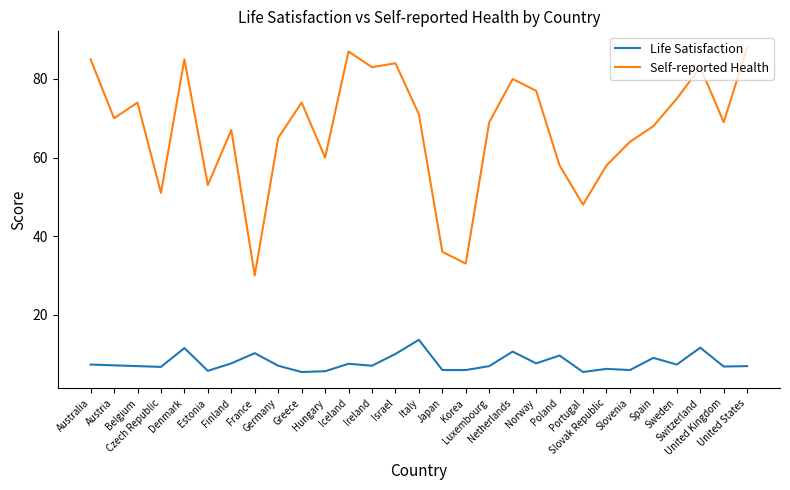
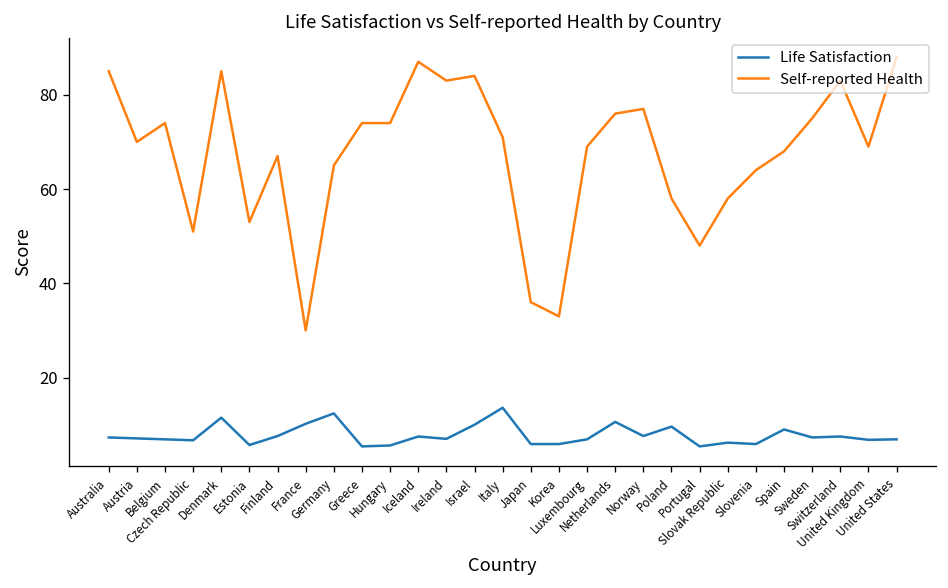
Life Satisfaction, Germany: 7 -> 12
Self-reported Health, Hungary: 60 -> 74
Self-reported Health, Netherlands: 80 -> 76
Life Satisfaction, Switzerland: 12 -> 8
